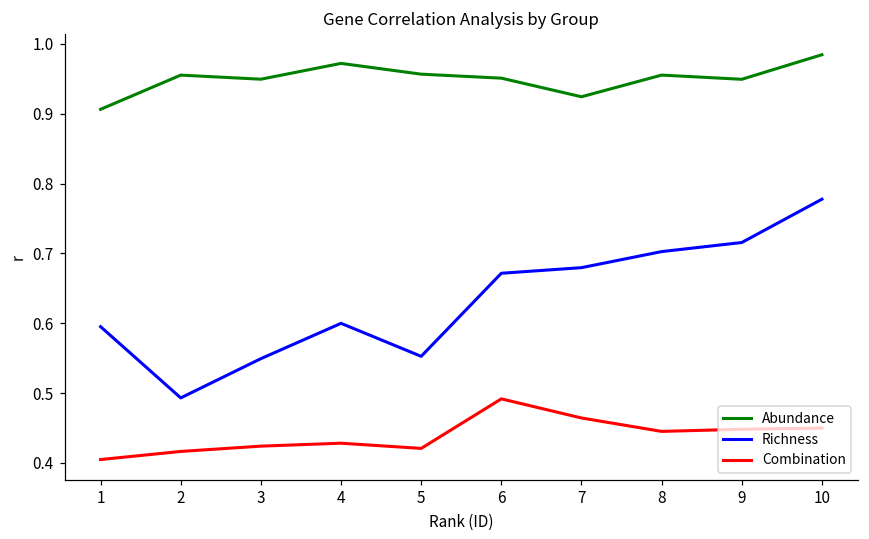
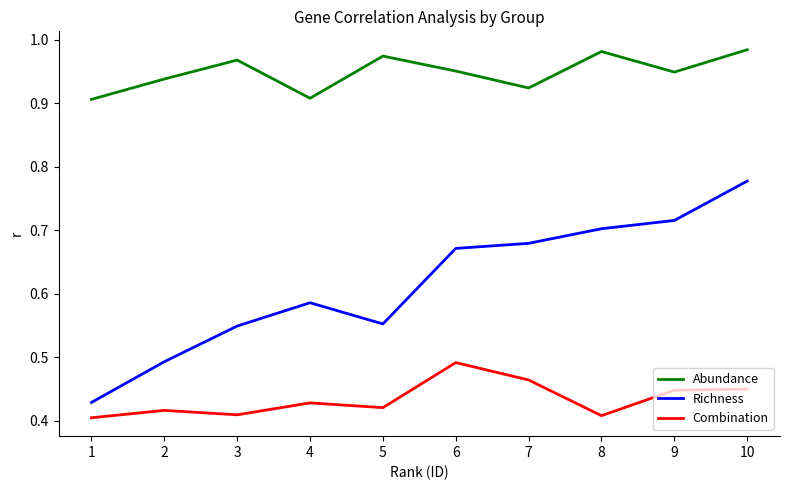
Richness, 1: 0.60 -> 0.43
Abundance, 2: 0.96 -> 0.94
Abundance, 3: 0.95 -> 0.97
Combination, 3: 0.42 -> 0.41
Abundance, 4: 0.97 -> 0.91
Richness, 4: 0.60 -> 0.59
Abundance, 5: 0.96 -> 0.97
Abundance, 8: 0.96 -> 0.98
Combination, 8: 0.45 -> 0.41
